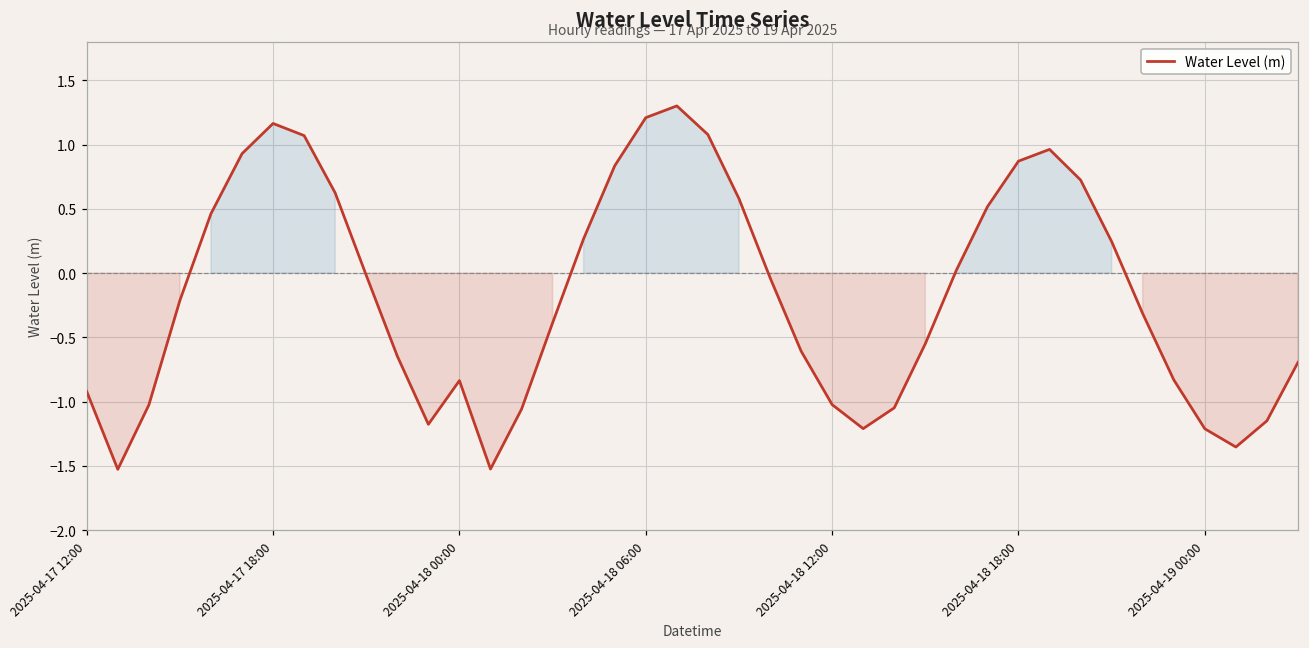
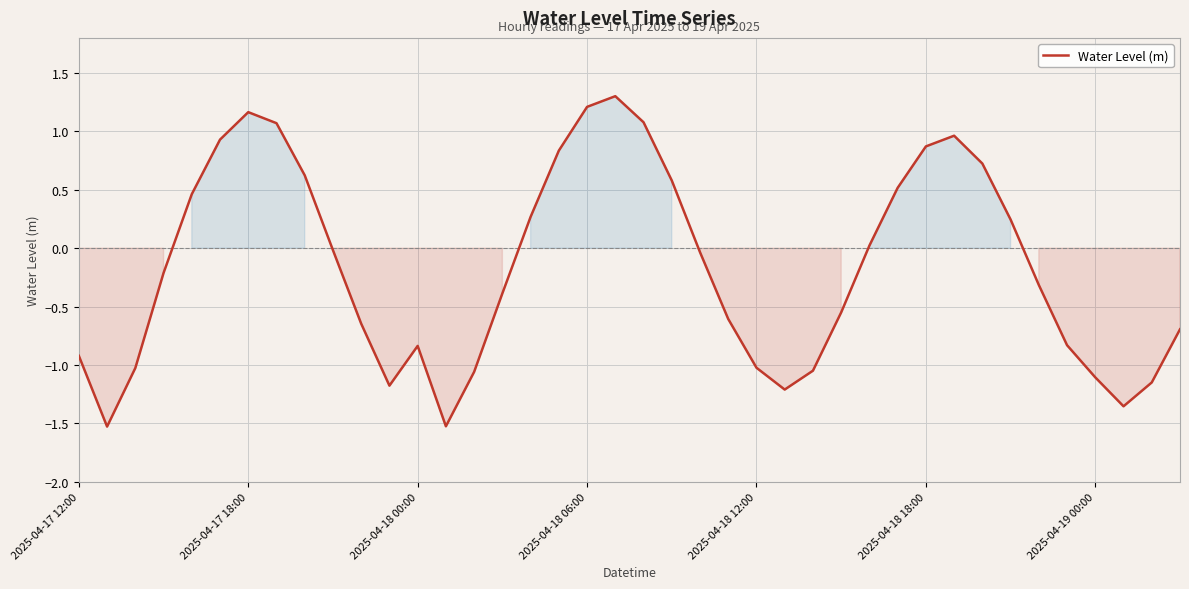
2025-04-19 00:00: -1.21 -> -1.11
